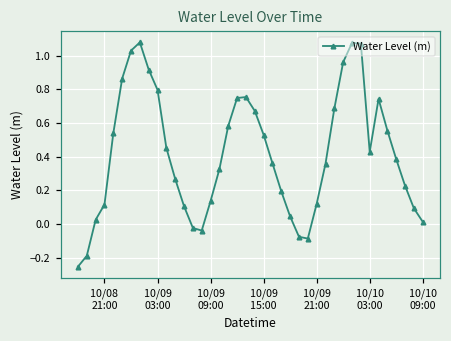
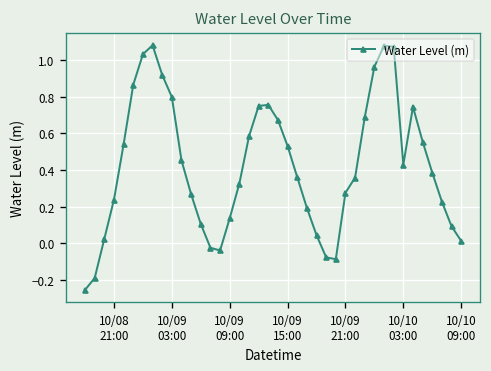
10/08 21:00: 0.12 -> 0.24
10/09 21:00: 0.12 -> 0.28
